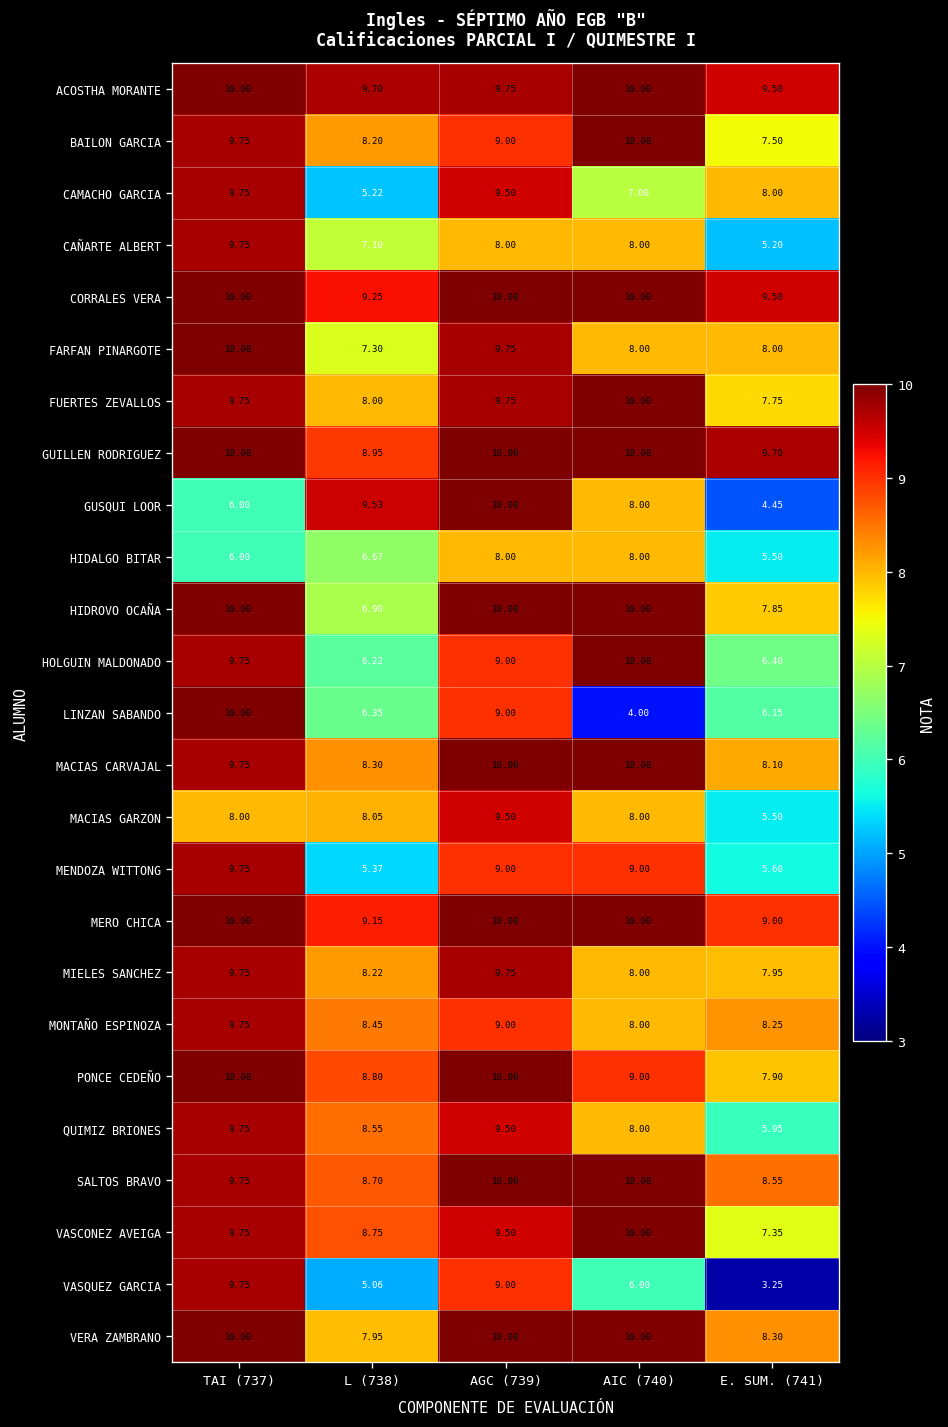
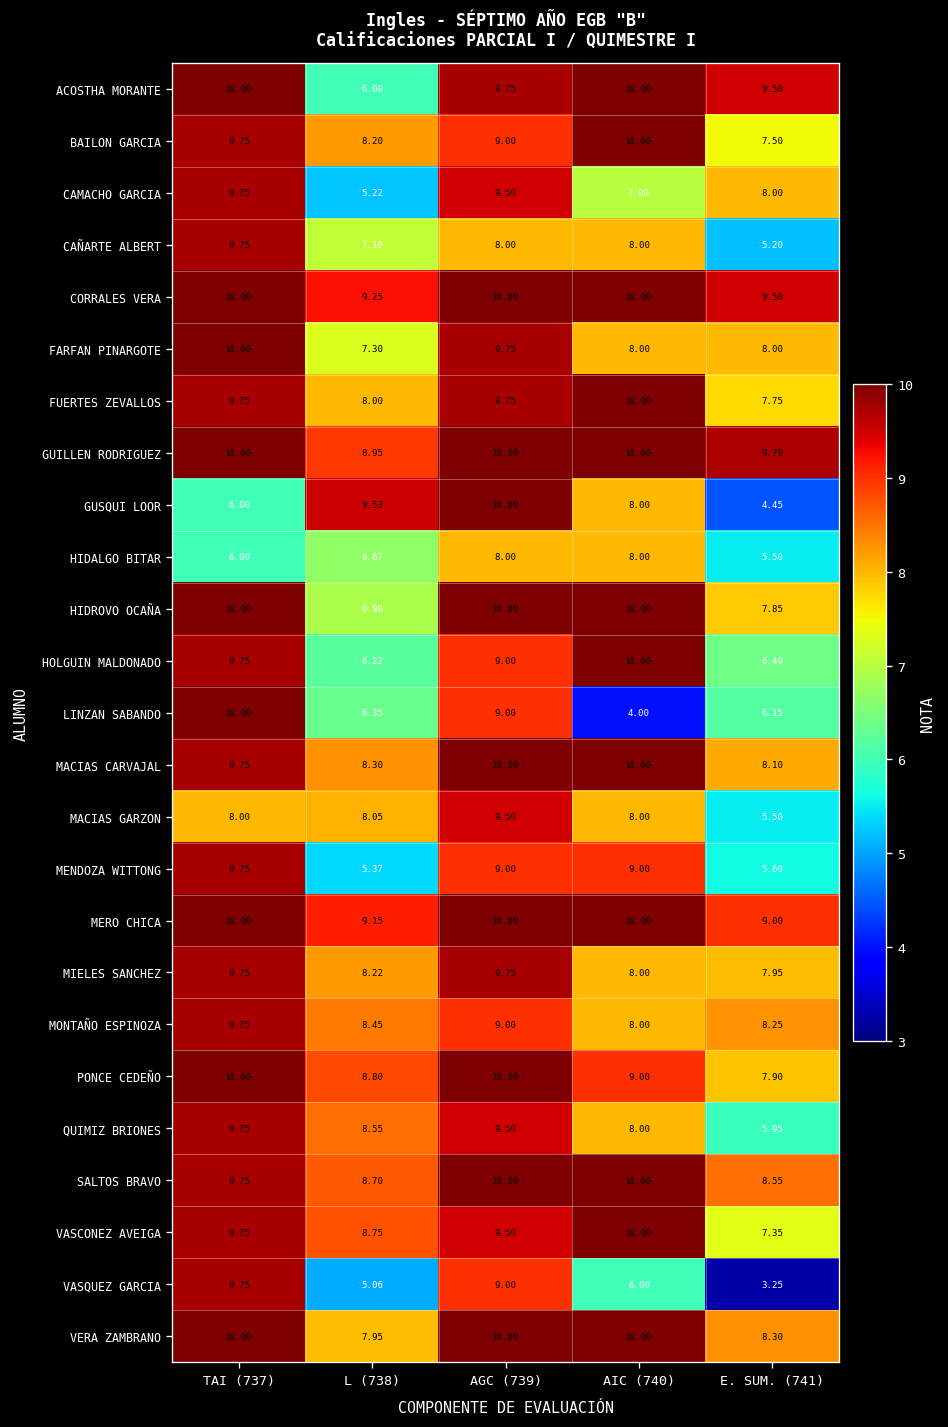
ACOSTHA MORANTE, L (738): 9.70 -> 6.00
